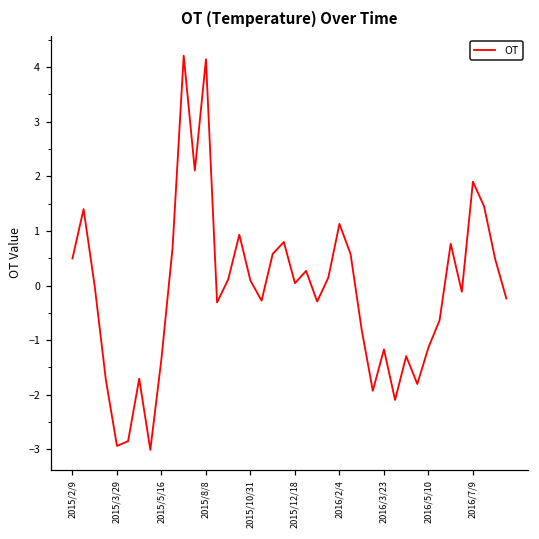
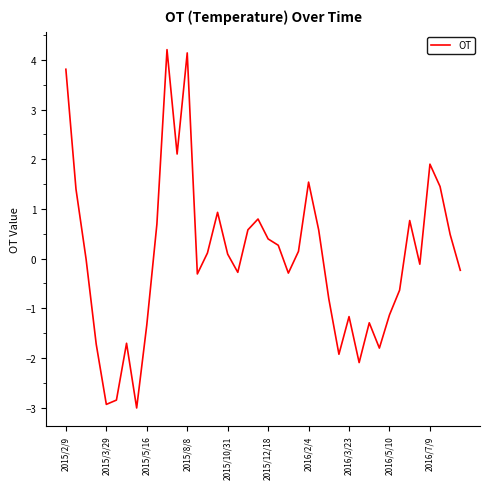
2015/2/9: 0.5 -> 3.8
2015/12/18: 0.0 -> 0.4
2016/2/4: 1.1 -> 1.5
